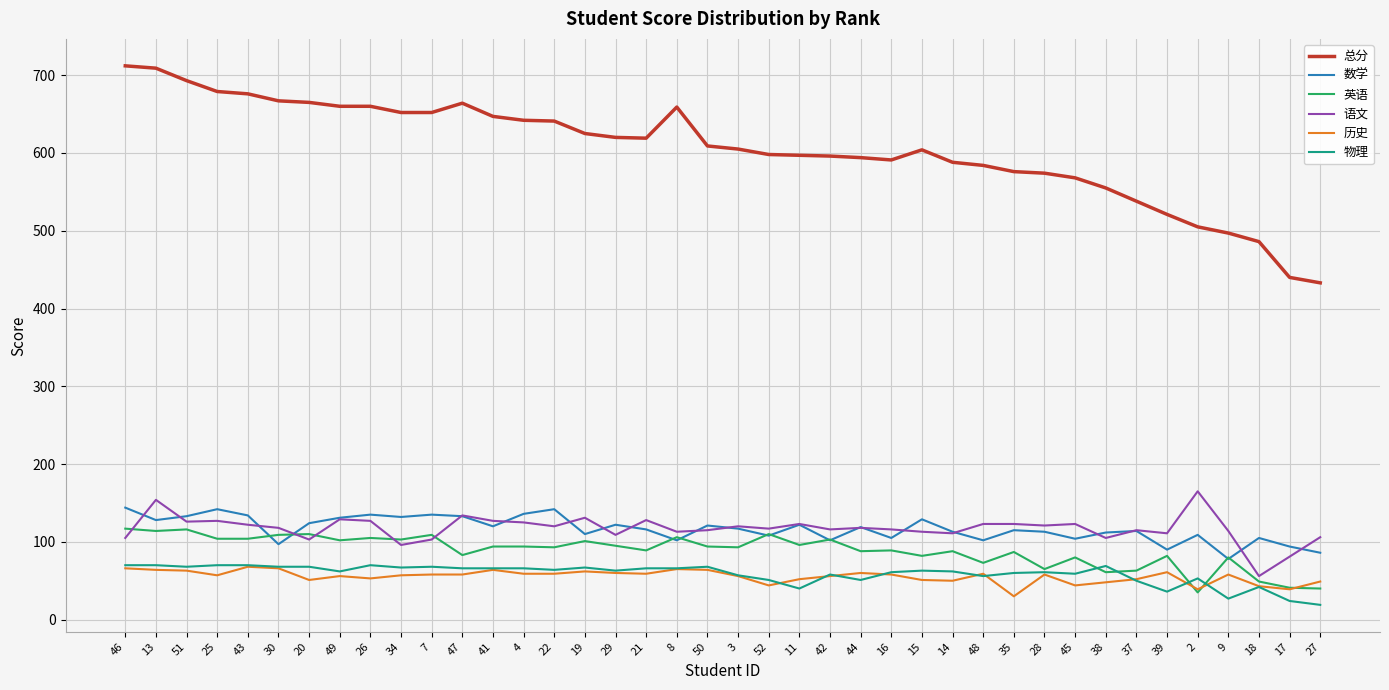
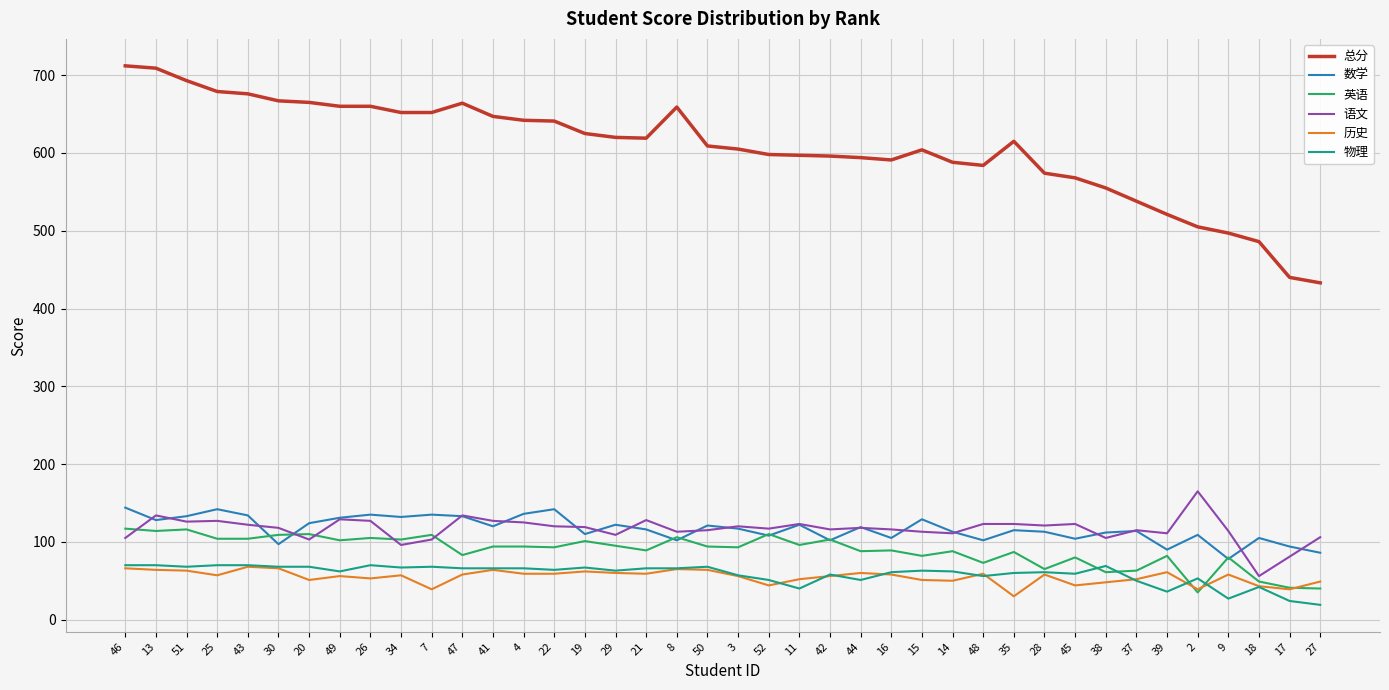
语文, 13: 150 -> 130
历史, 7: 60 -> 40
语文, 19: 130 -> 120
总分, 35: 580 -> 620
